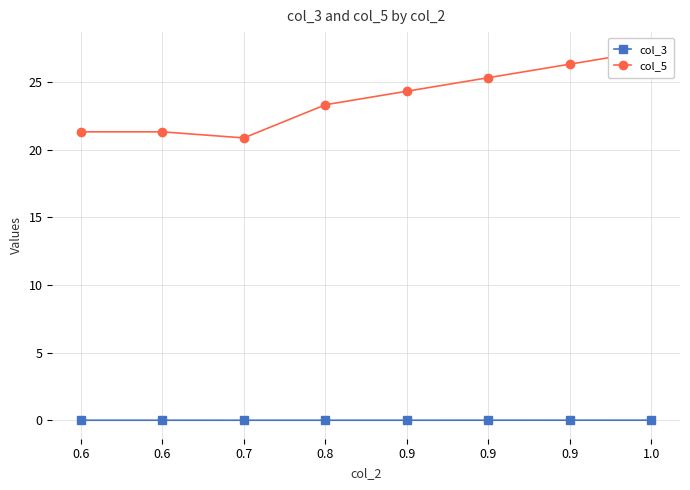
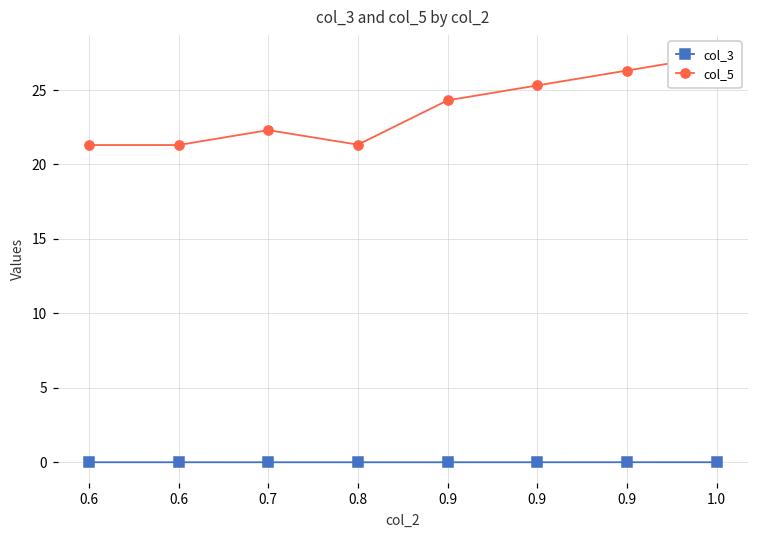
col_5, 0.7: 20.9 -> 22.3
col_5, 0.8: 23.3 -> 21.3
